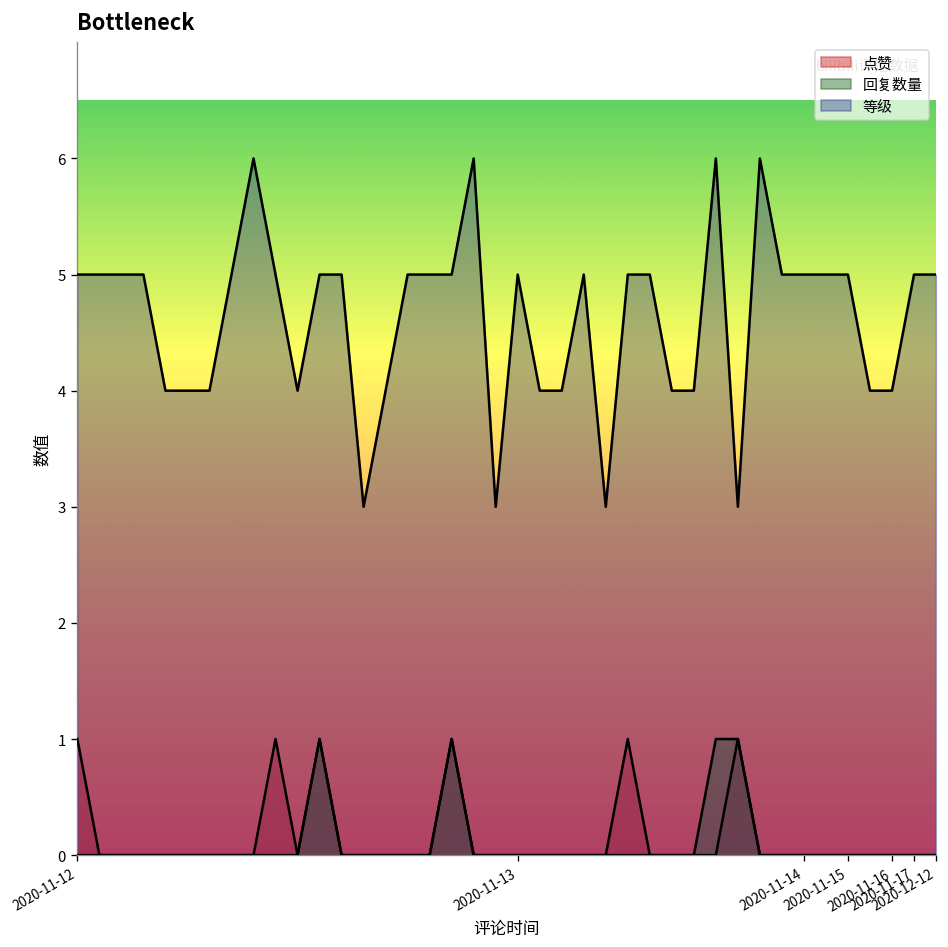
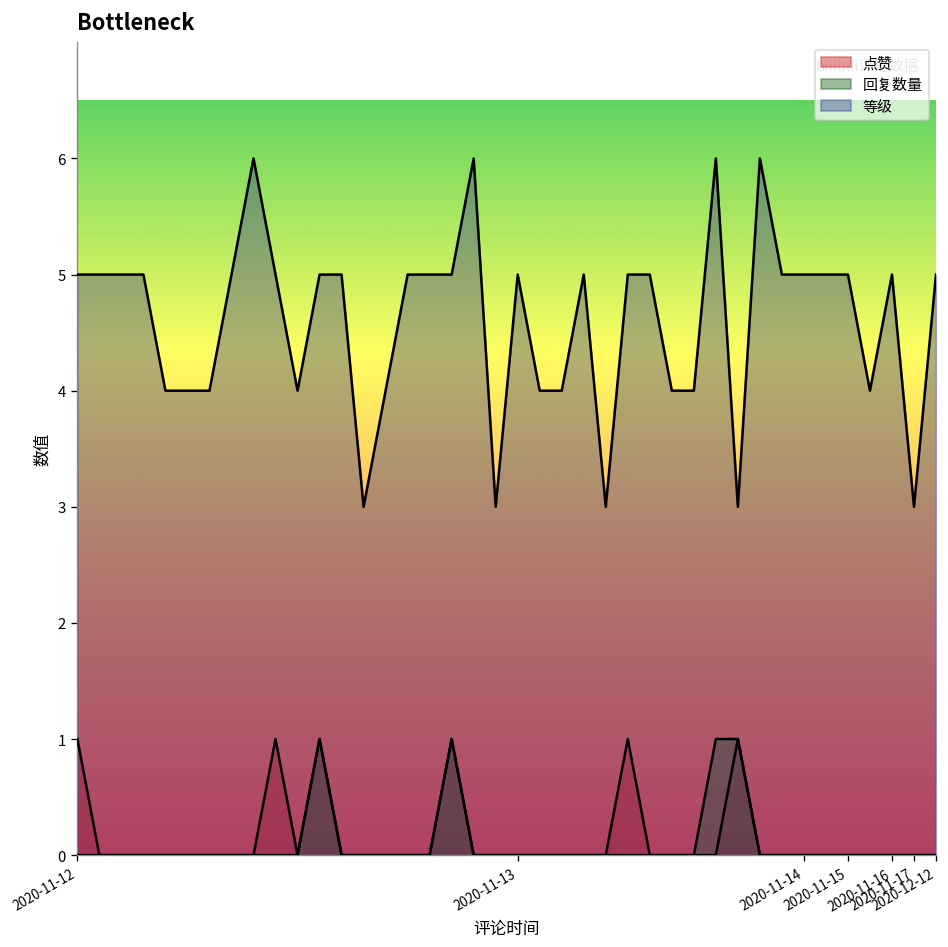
等级, 2020-11-16: 4 -> 5
等级, 2020-11-17: 5 -> 3
